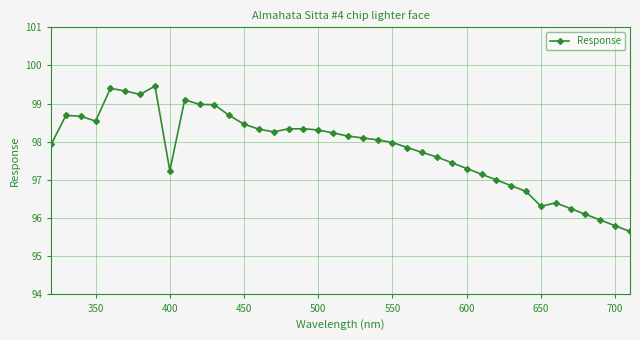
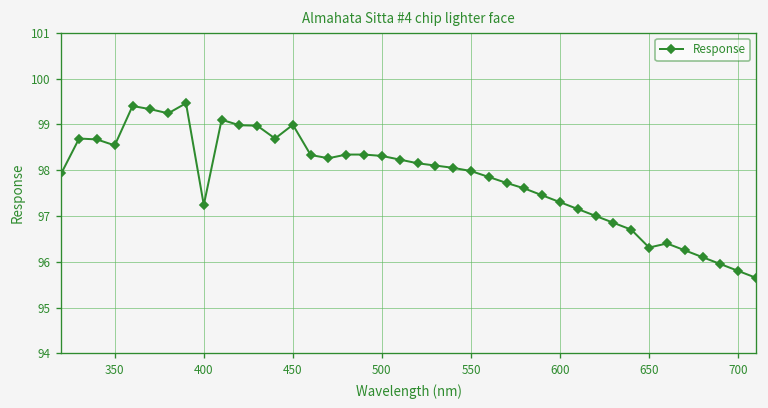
450: 98.5 -> 99.0
